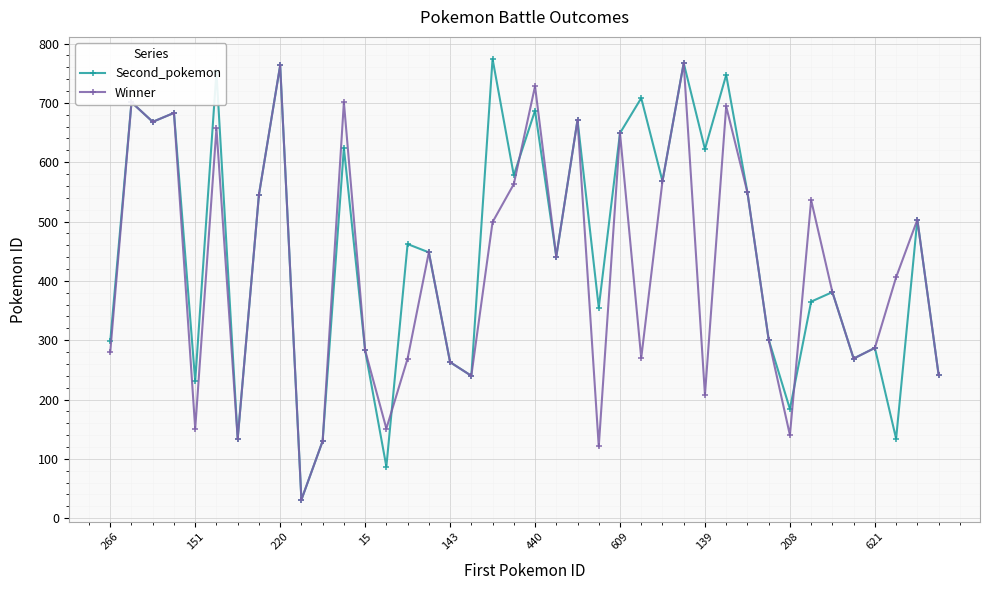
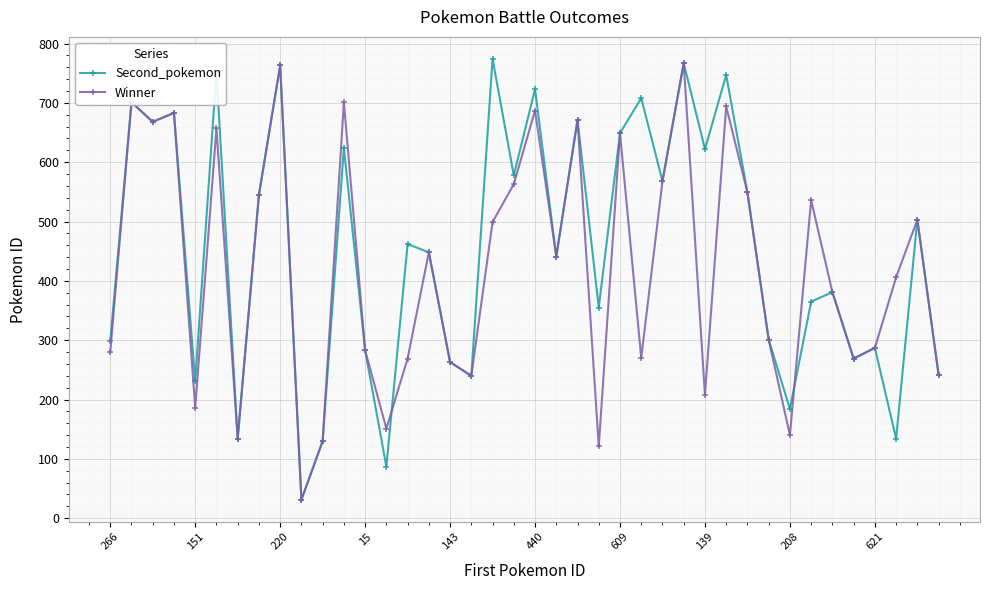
Winner, 151: 150 -> 190
Second_pokemon, 440: 690 -> 720
Winner, 440: 730 -> 690
